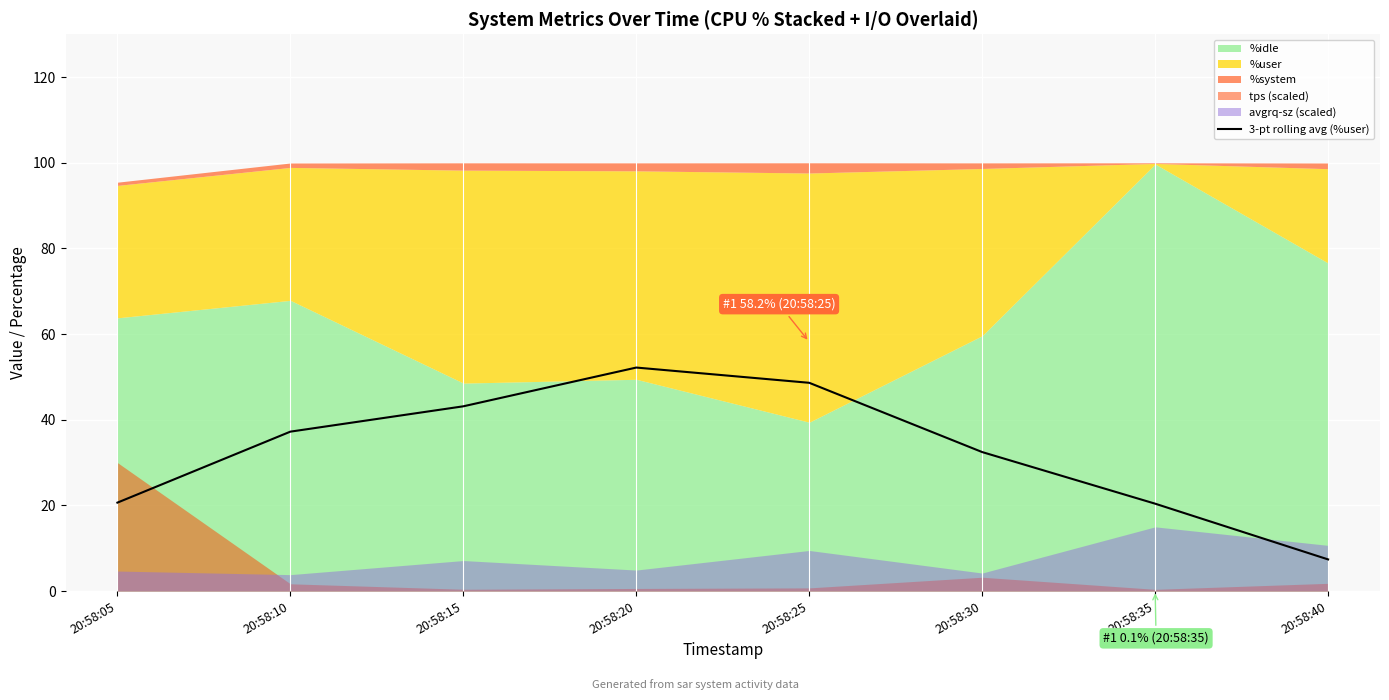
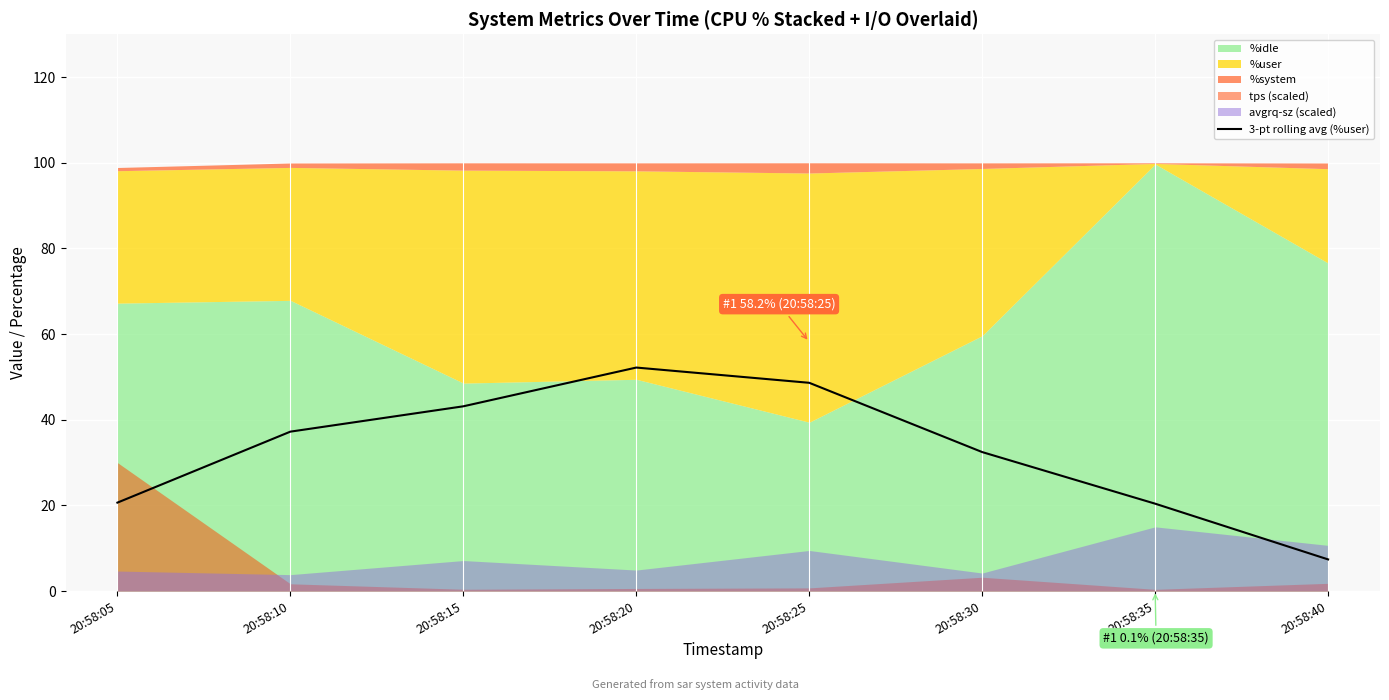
%idle, 20:58:05: 64 -> 67
